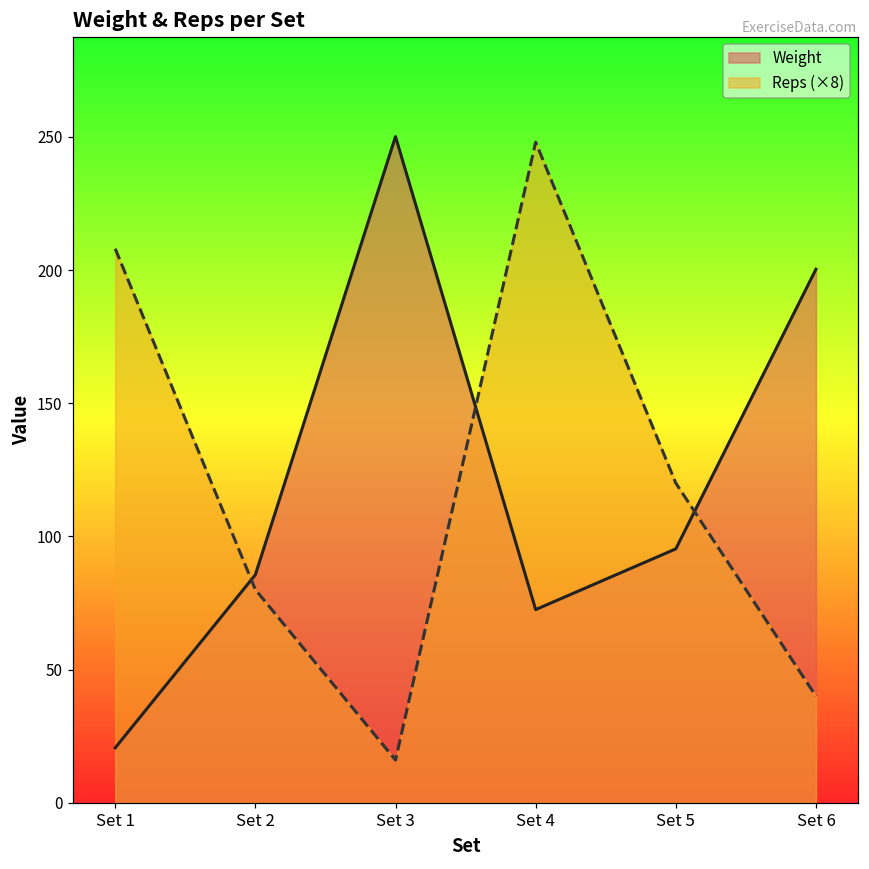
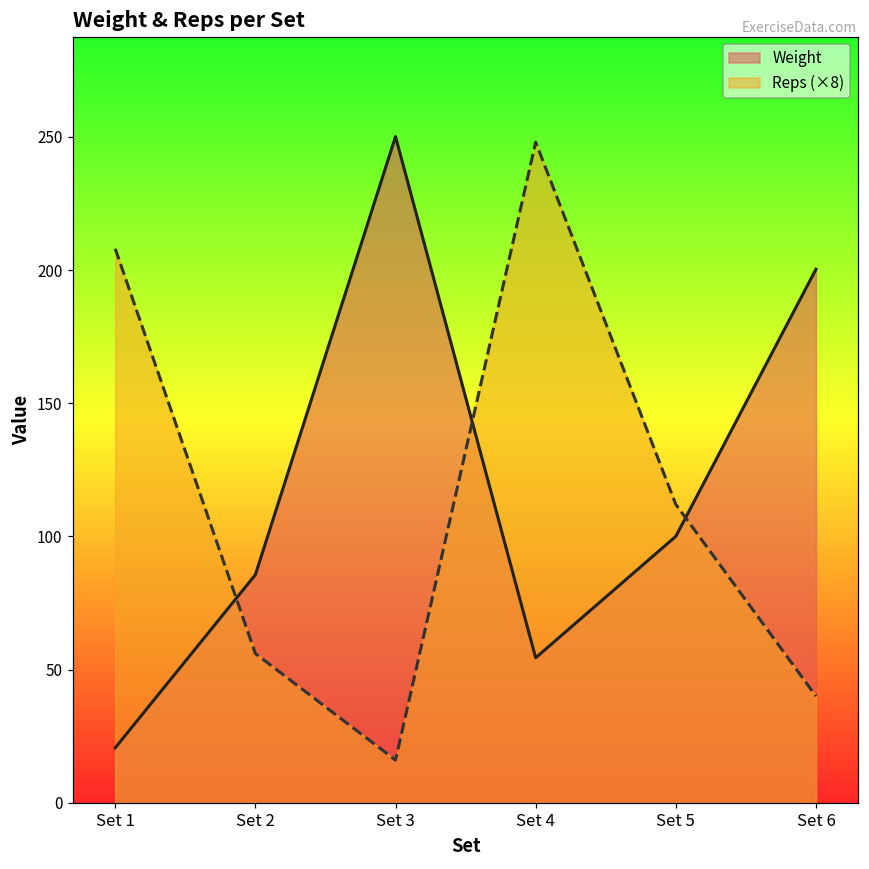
Reps (×8), Set 2: 80 -> 56
Weight, Set 4: 73 -> 54
Weight, Set 5: 95 -> 100
Reps (×8), Set 5: 120 -> 112
